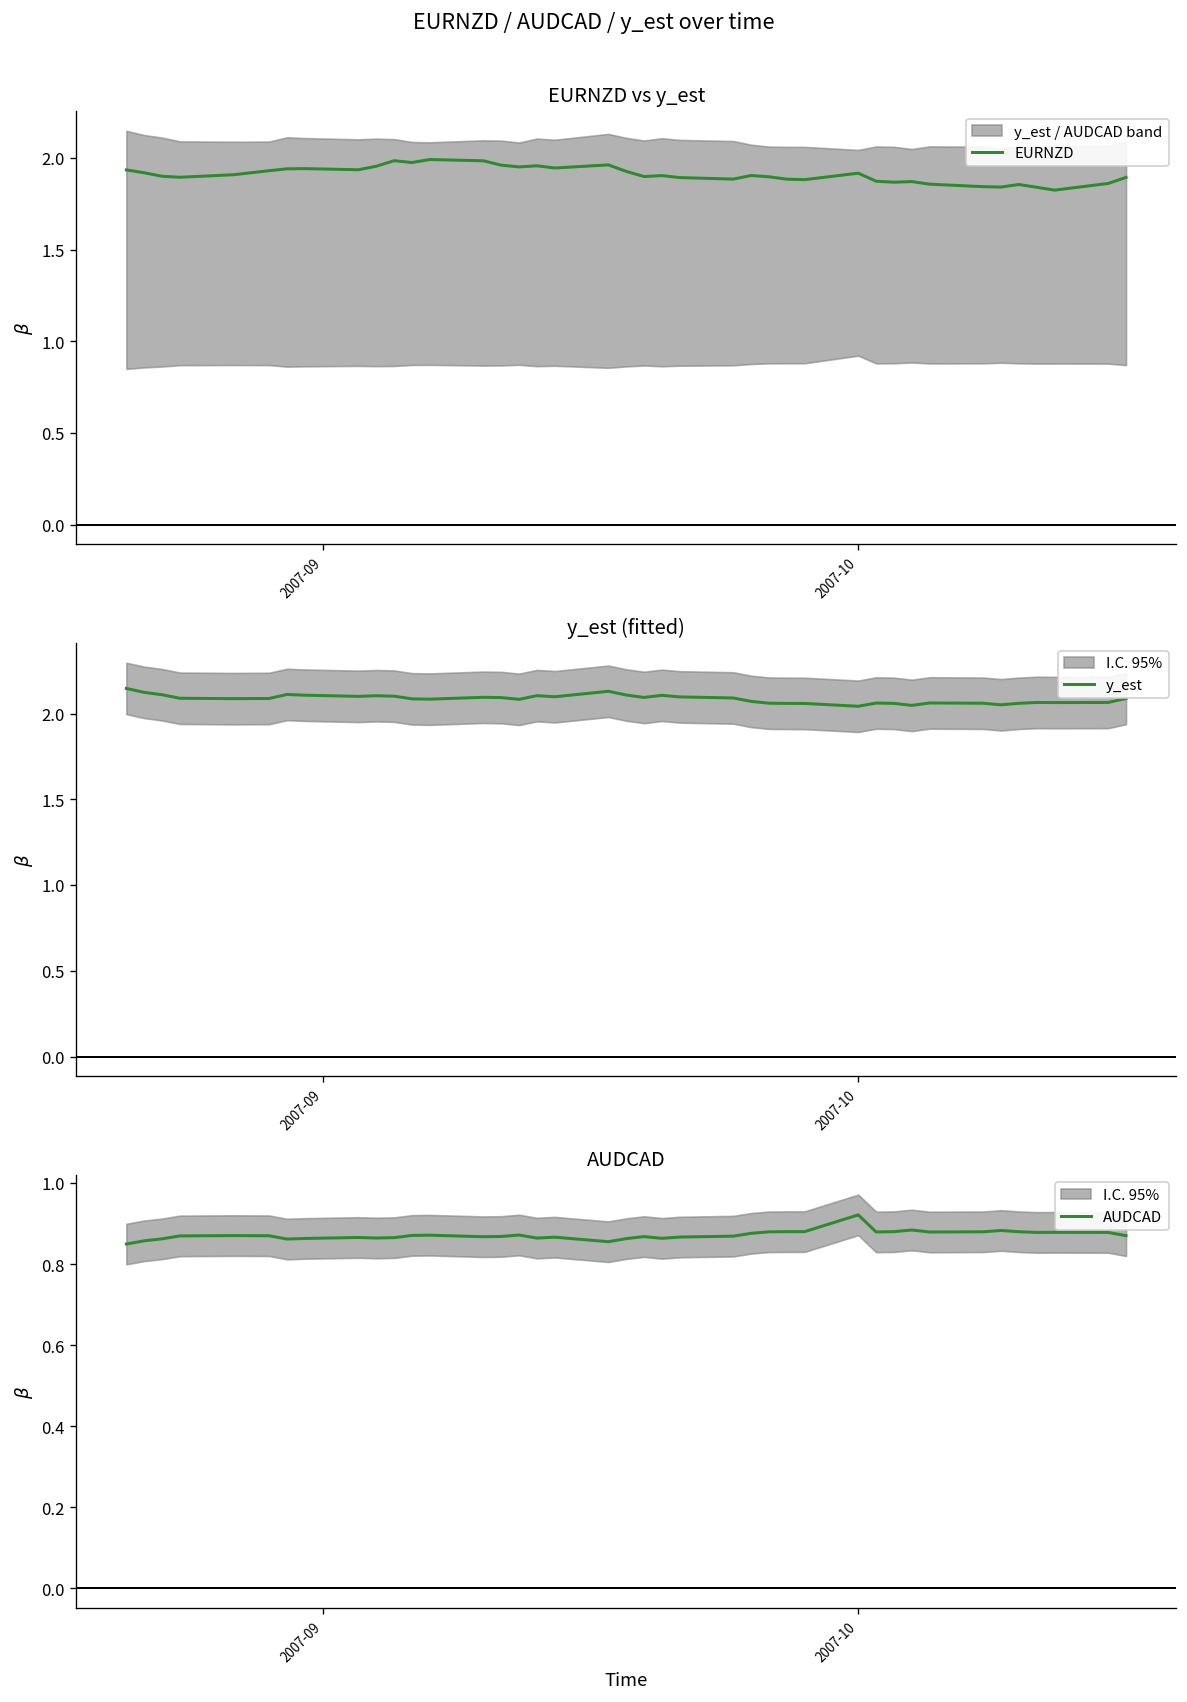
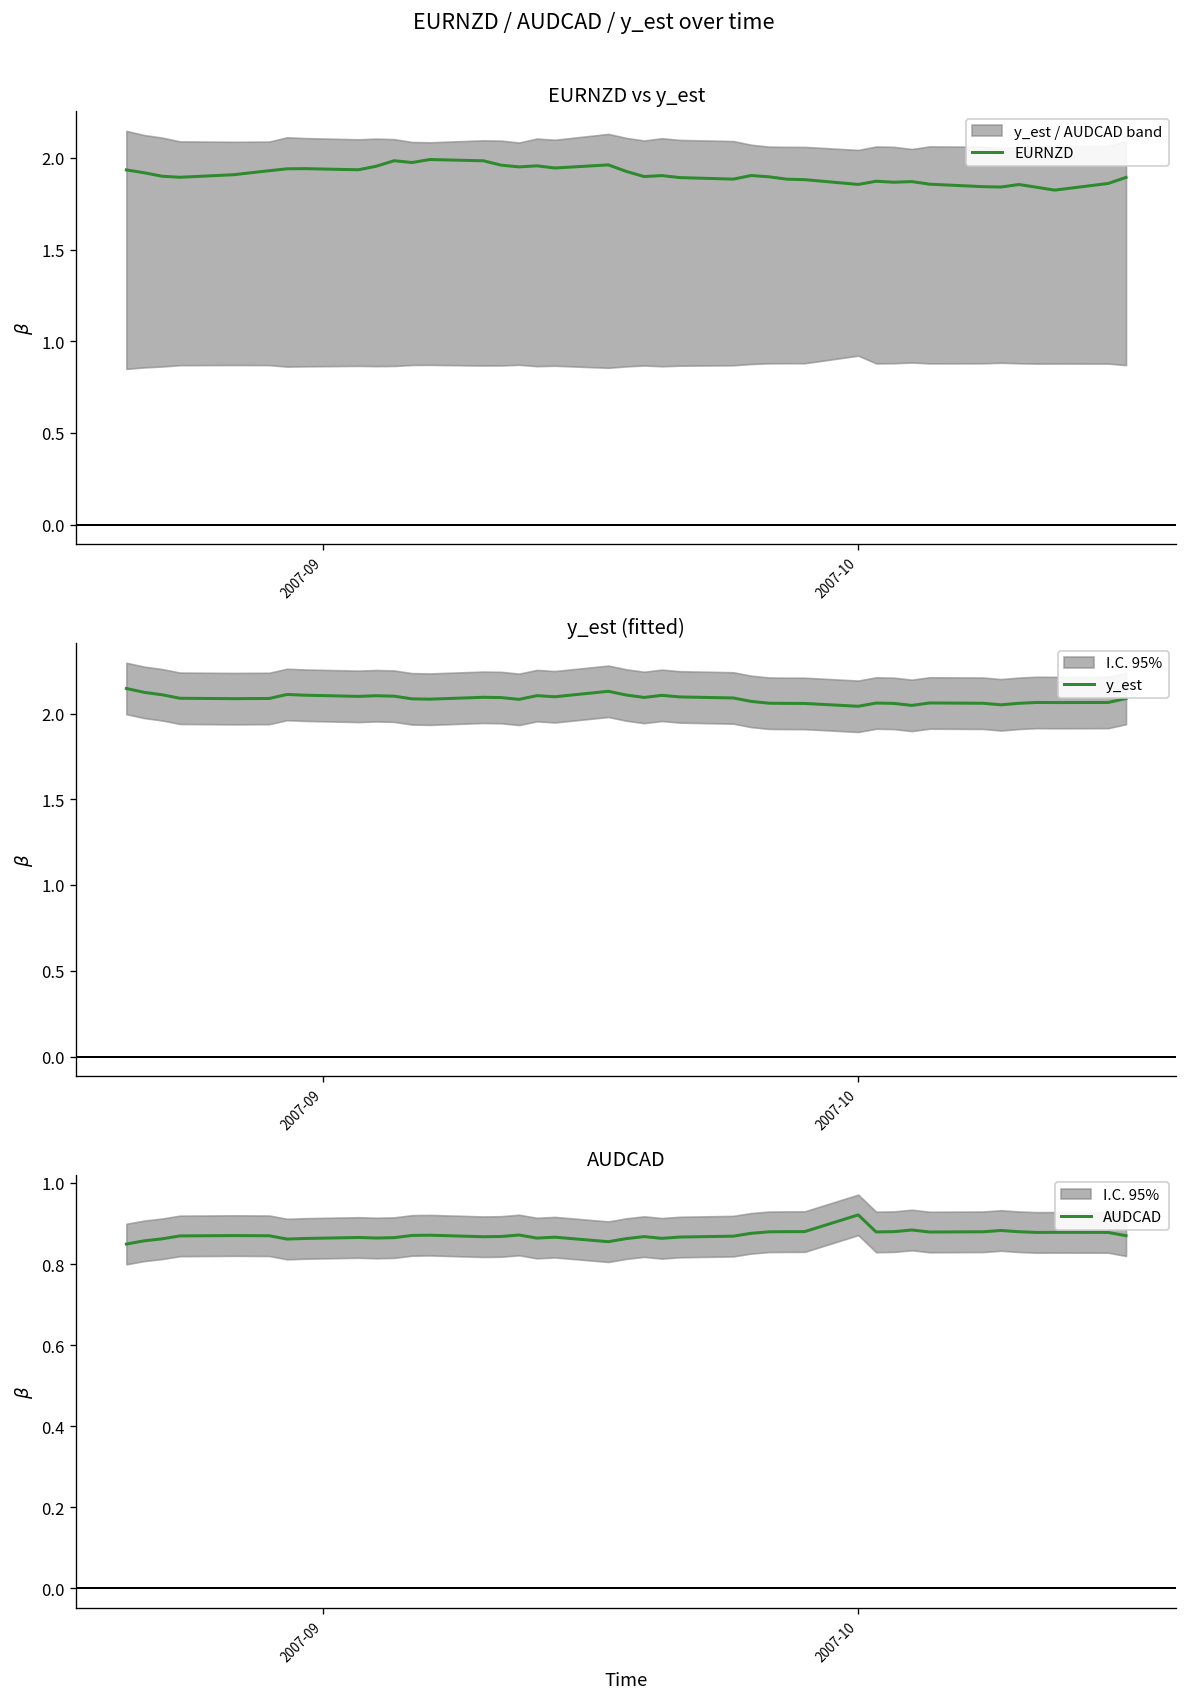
EURNZD vs y_est, EURNZD, 2007-10: 1.92 -> 1.86
